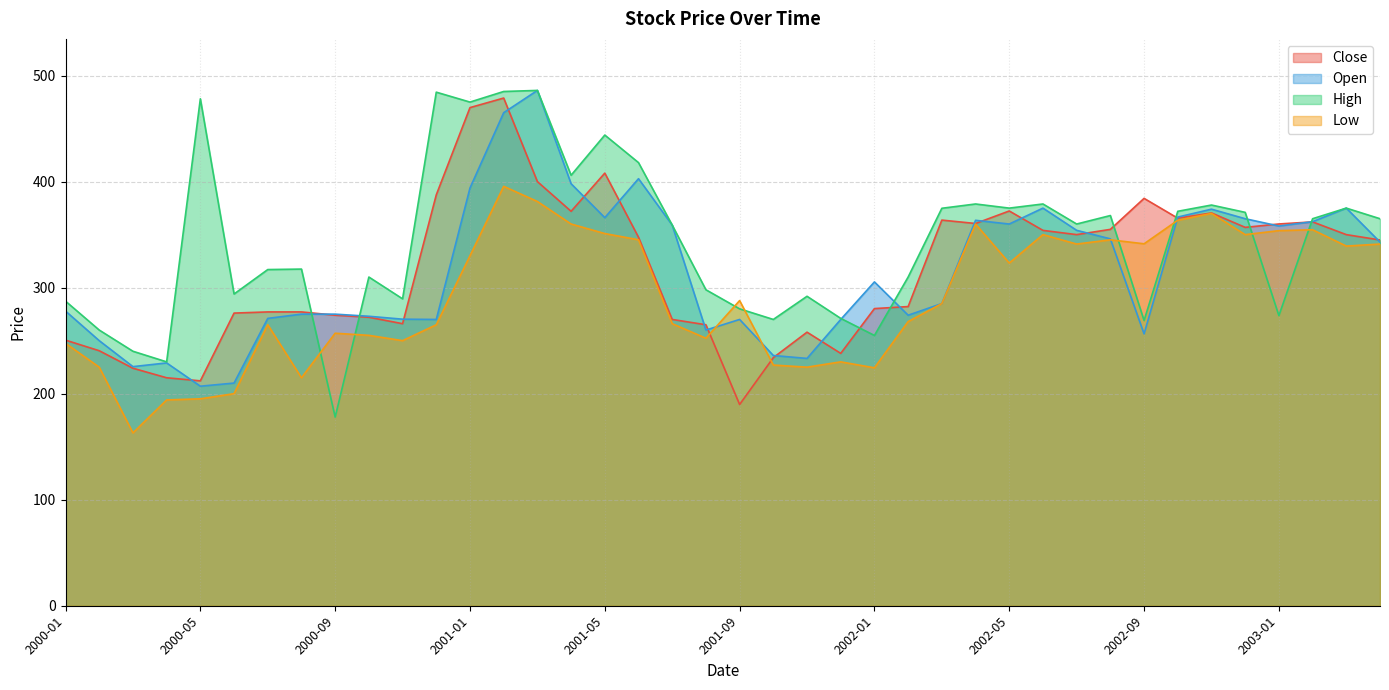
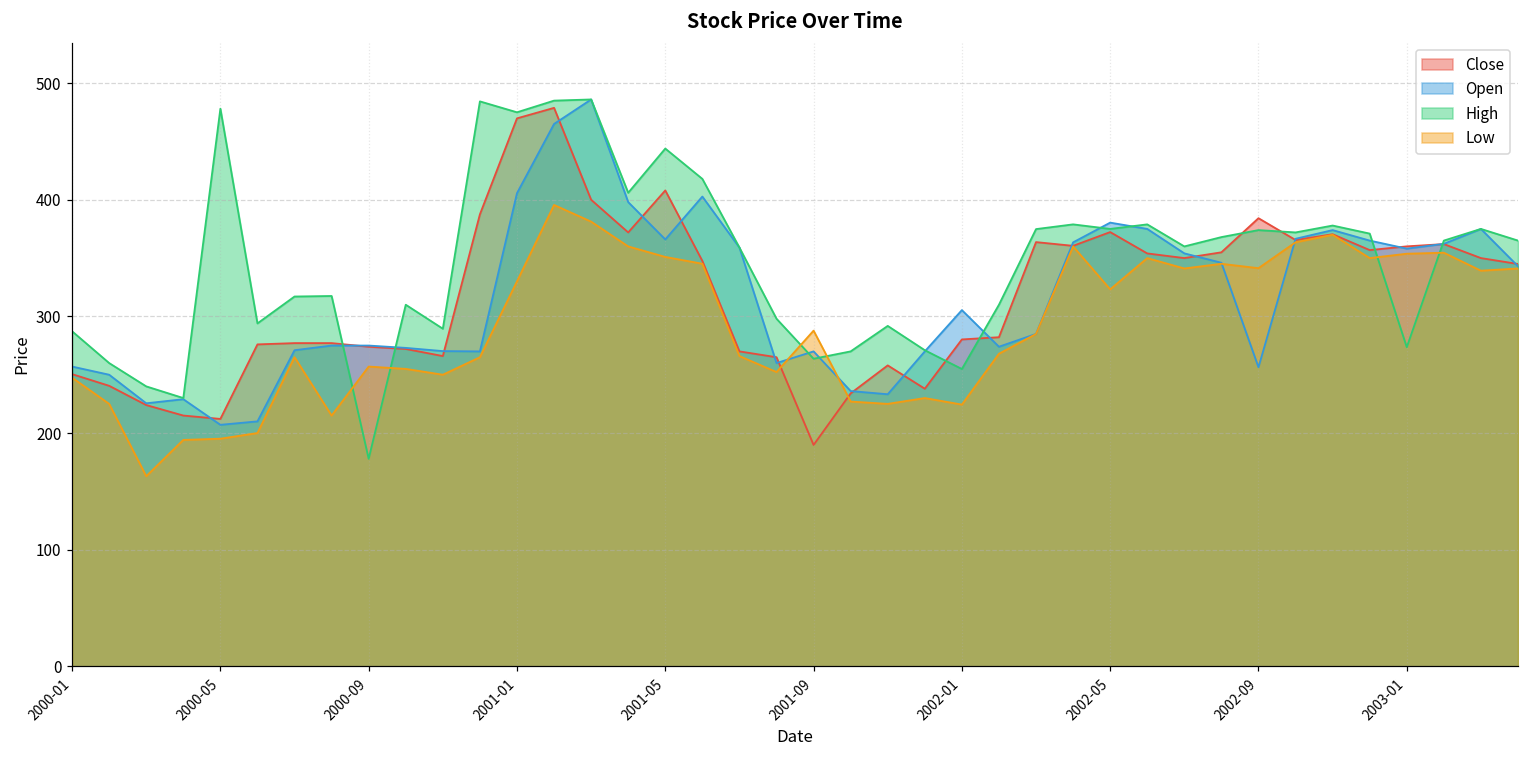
Open, 2000-01: 278 -> 257
Open, 2001-01: 394 -> 406
High, 2001-09: 280 -> 264
Open, 2002-05: 360 -> 380
High, 2002-09: 269 -> 374
